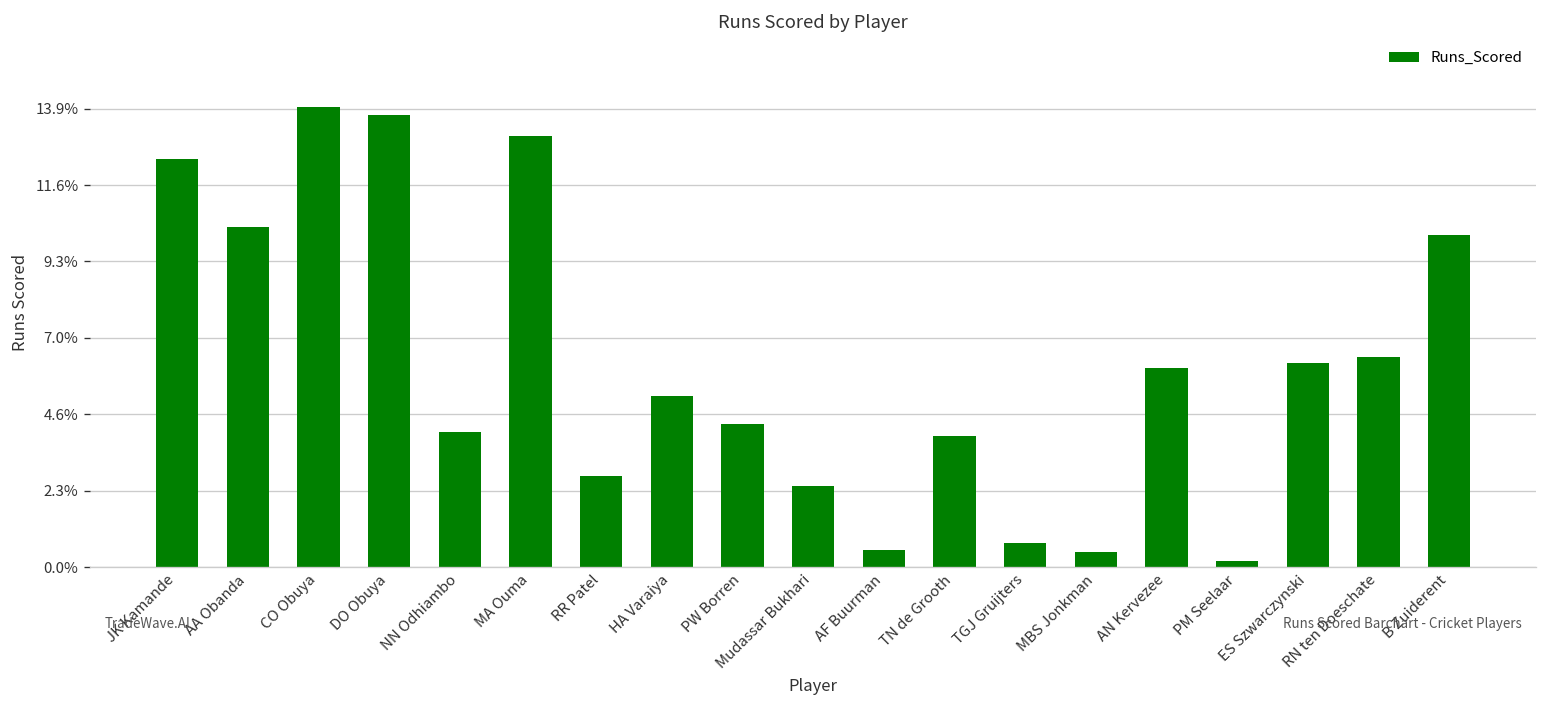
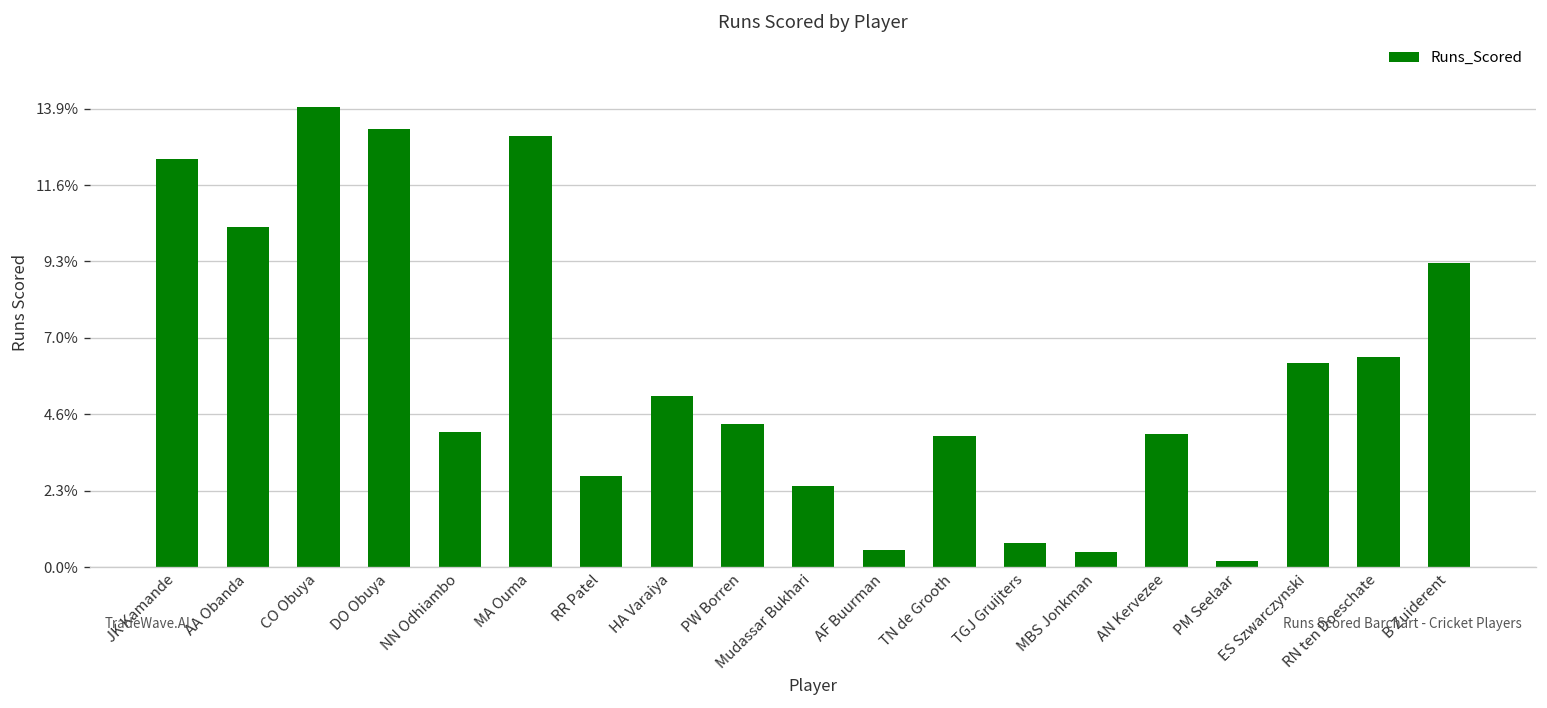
DO Obuya: 13.7% -> 13.3%
AN Kervezee: 6.0% -> 4.0%
B Zuiderent: 10.1% -> 9.2%
